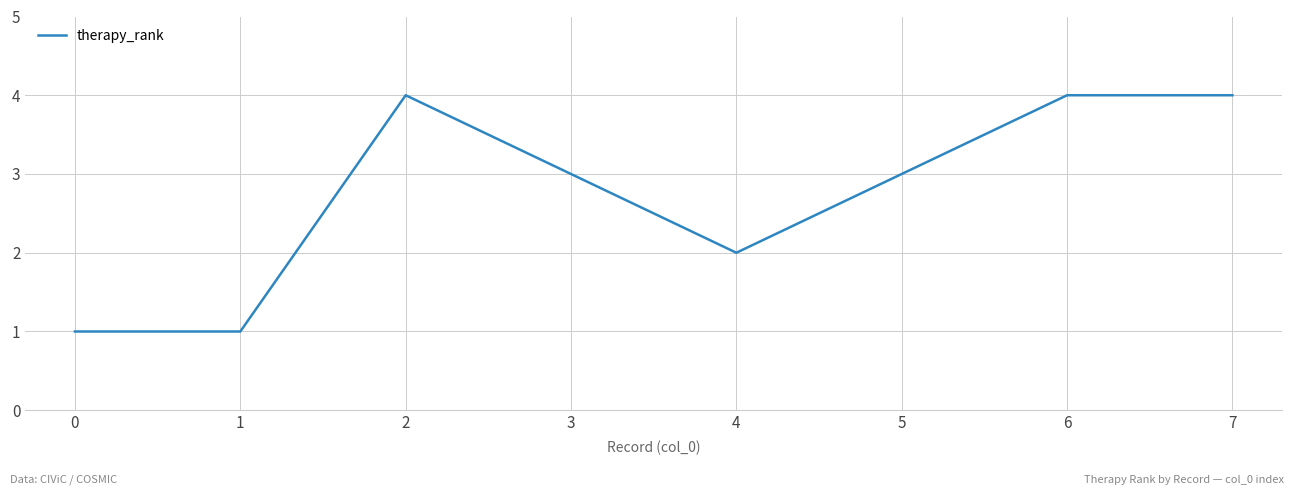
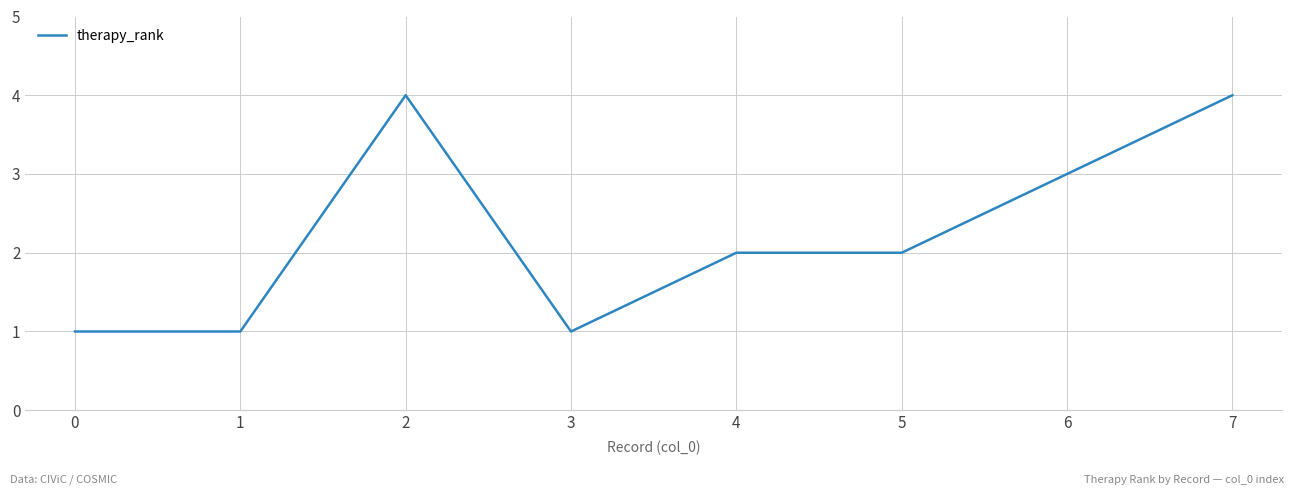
3: 3 -> 1
5: 3 -> 2
6: 4 -> 3
